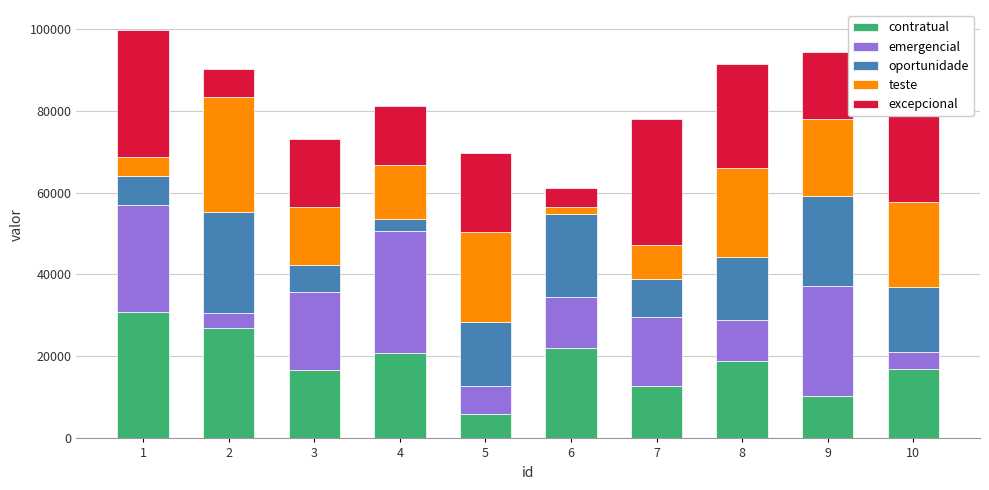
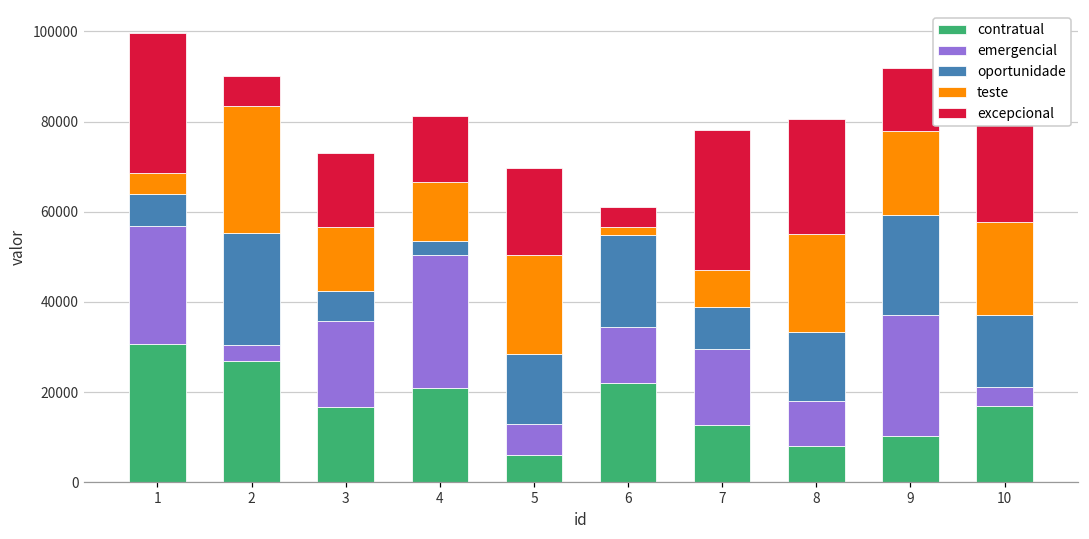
contratual, 8: 19000 -> 8000
excepcional, 9: 16000 -> 14000
